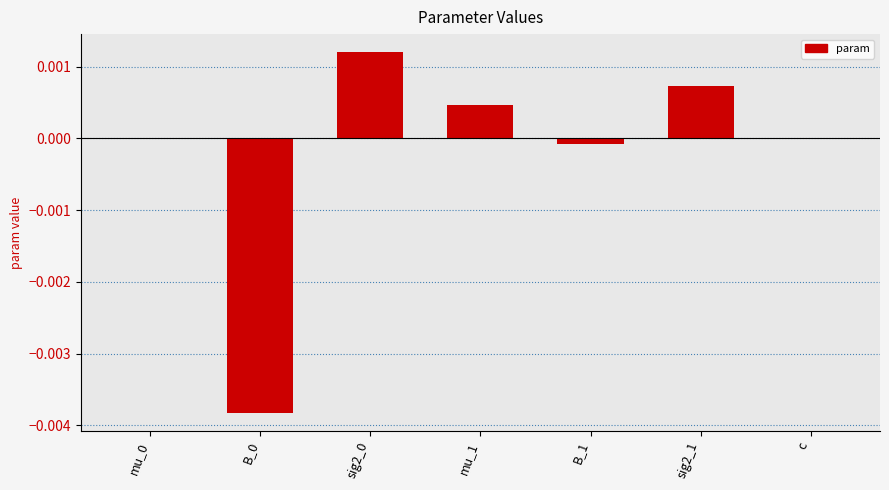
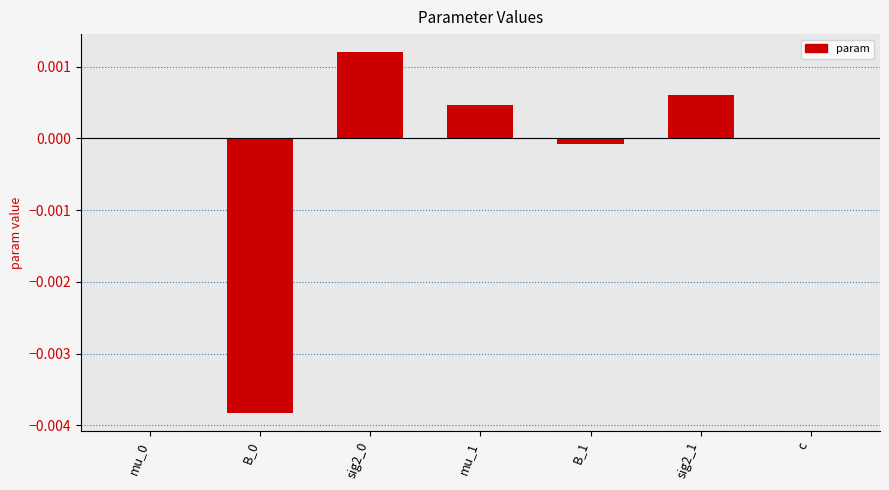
sig2_1: 0.0007 -> 0.0006
